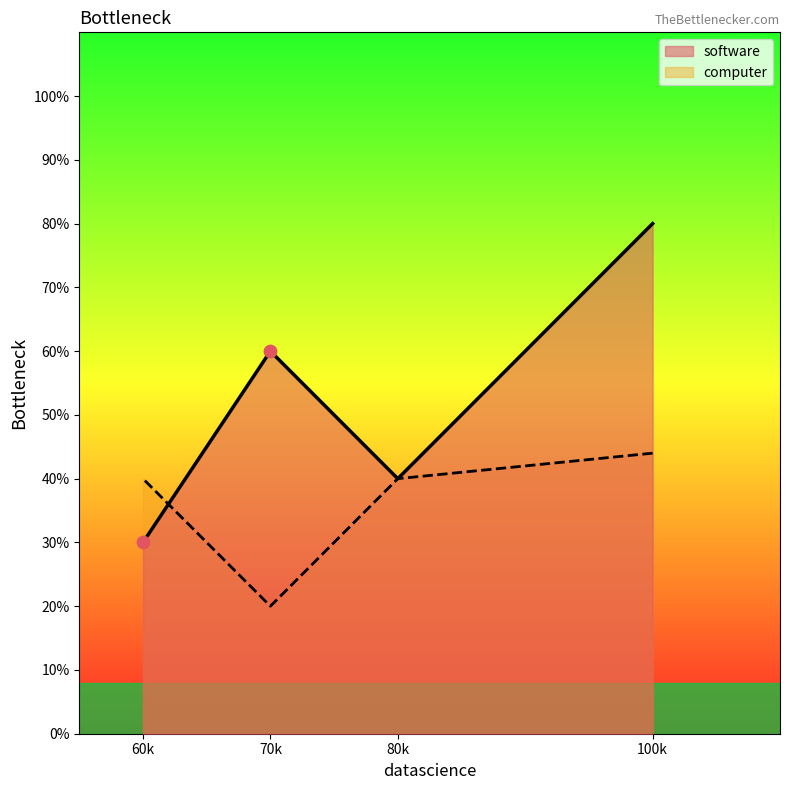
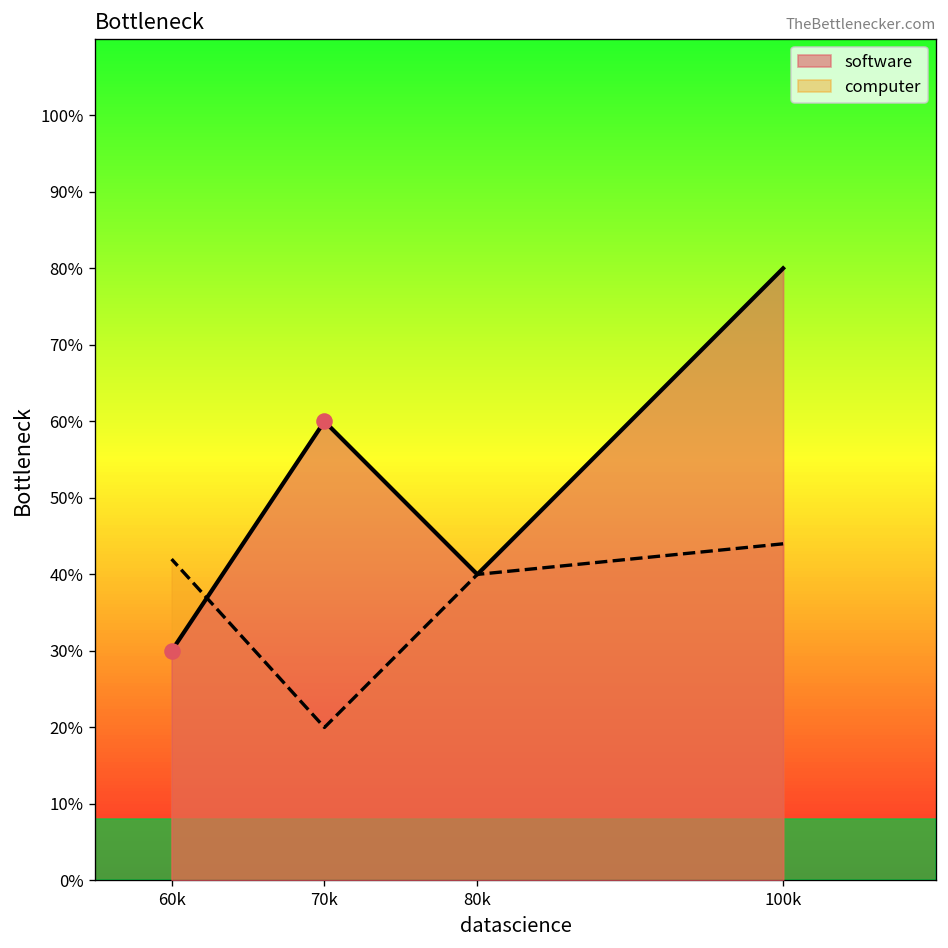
computer, 60k: 40% -> 42%
